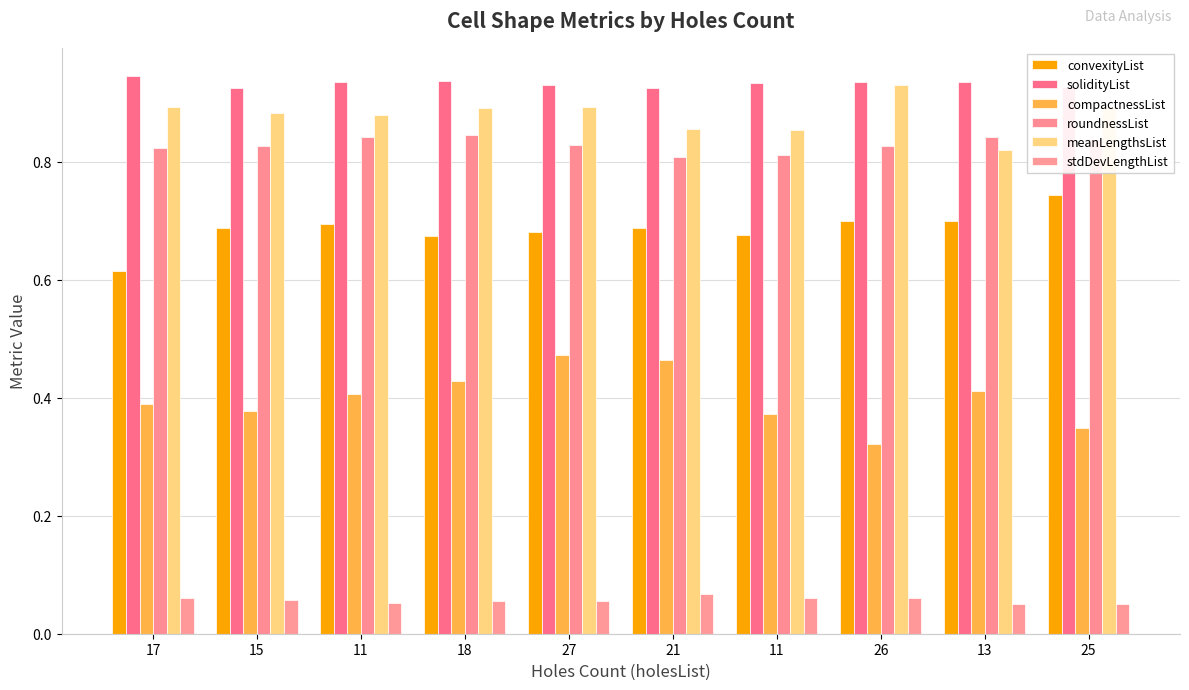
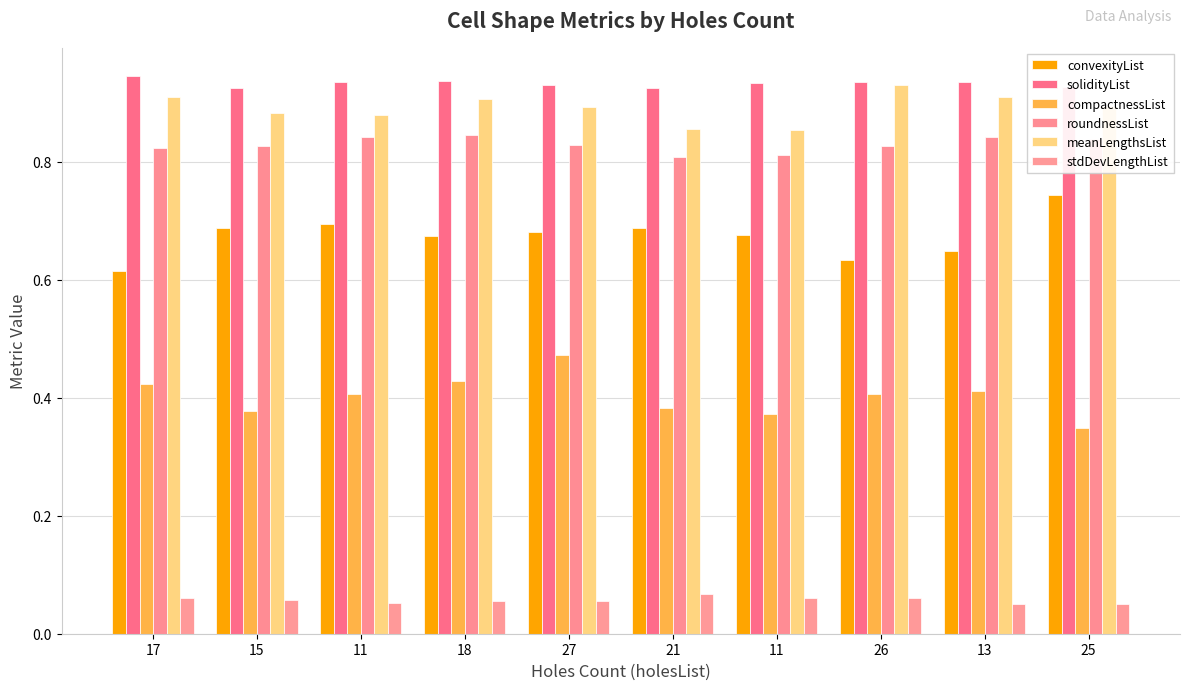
compactnessList, 17: 0.39 -> 0.42
meanLengthsList, 17: 0.89 -> 0.91
meanLengthsList, 18: 0.89 -> 0.91
compactnessList, 21: 0.46 -> 0.38
convexityList, 26: 0.70 -> 0.63
compactnessList, 26: 0.32 -> 0.41
convexityList, 13: 0.70 -> 0.65
meanLengthsList, 13: 0.82 -> 0.91
